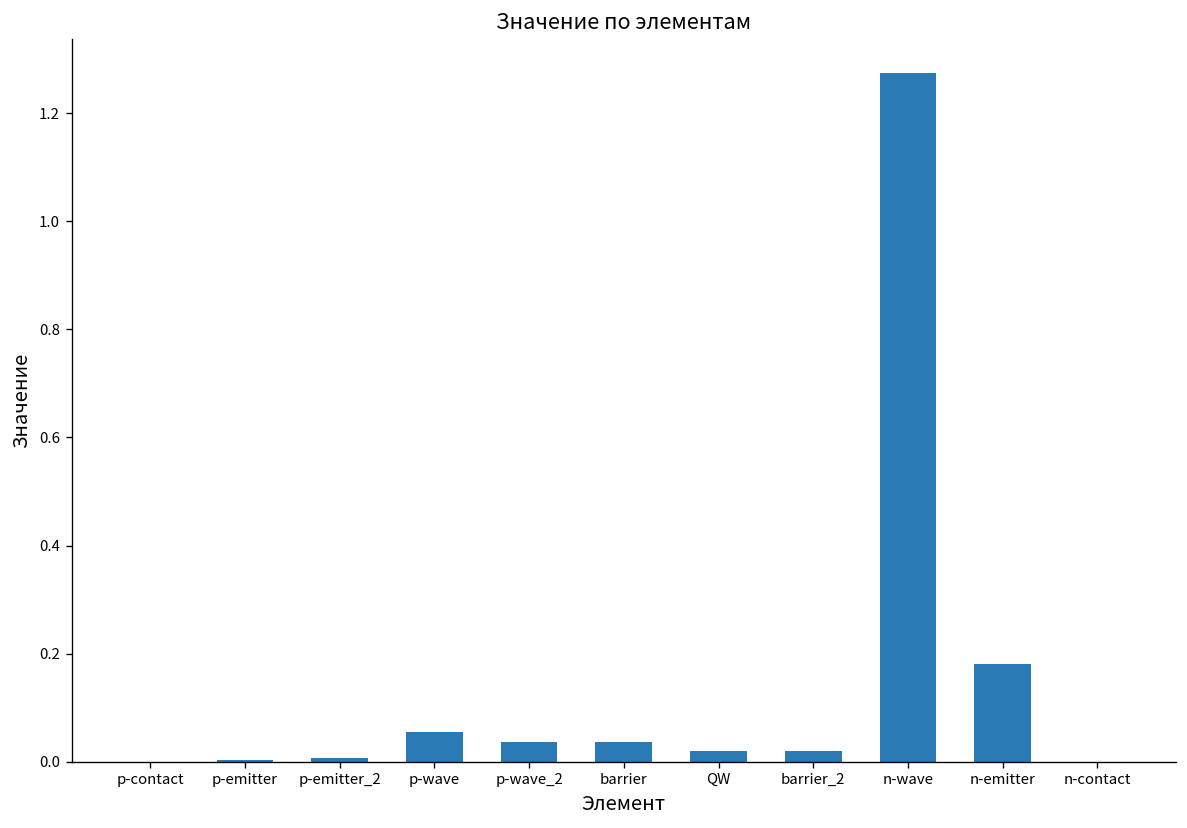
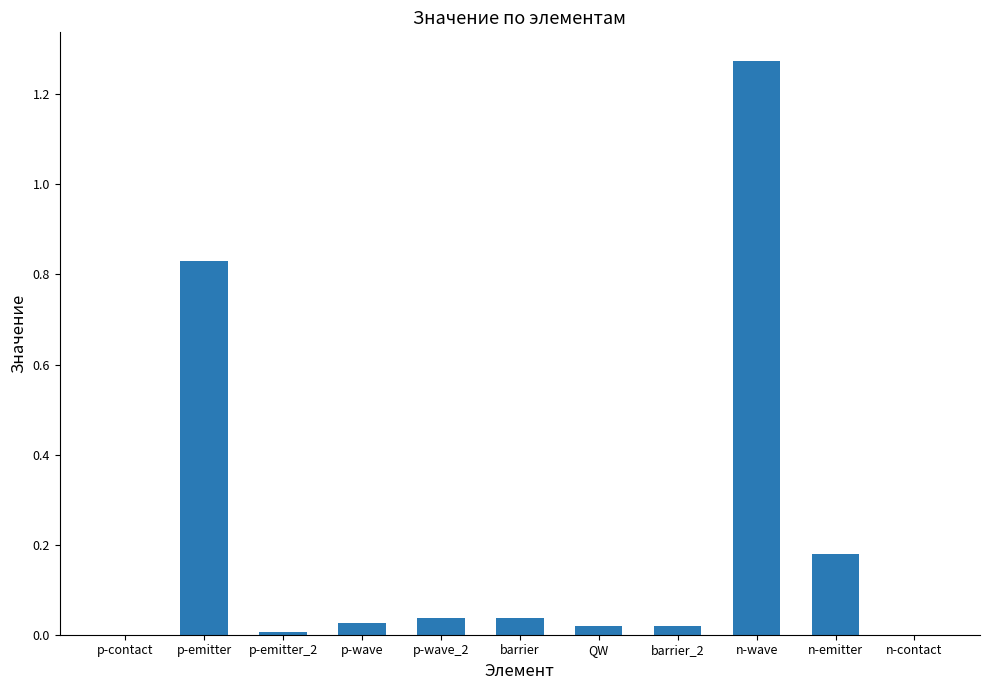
p-emitter: 0.00 -> 0.83
p-wave: 0.05 -> 0.03
